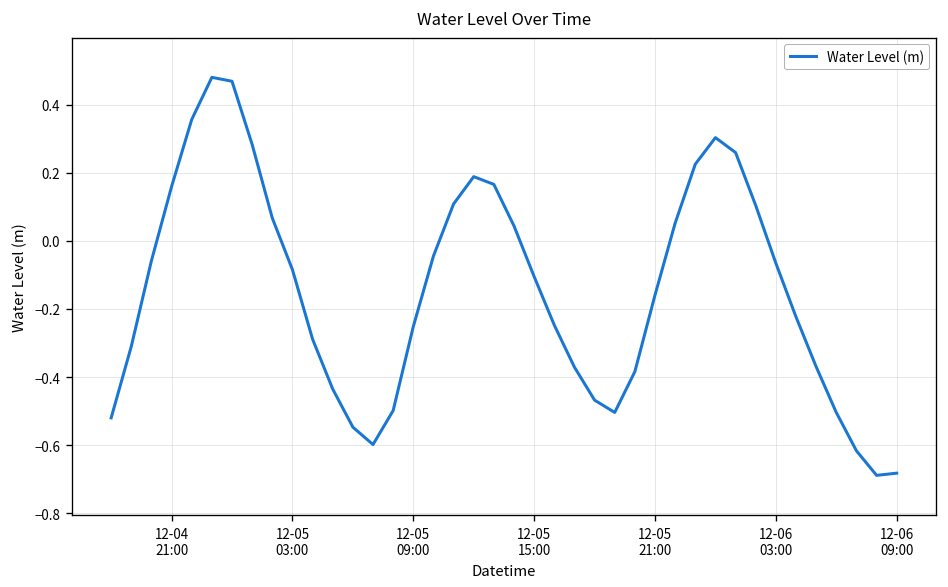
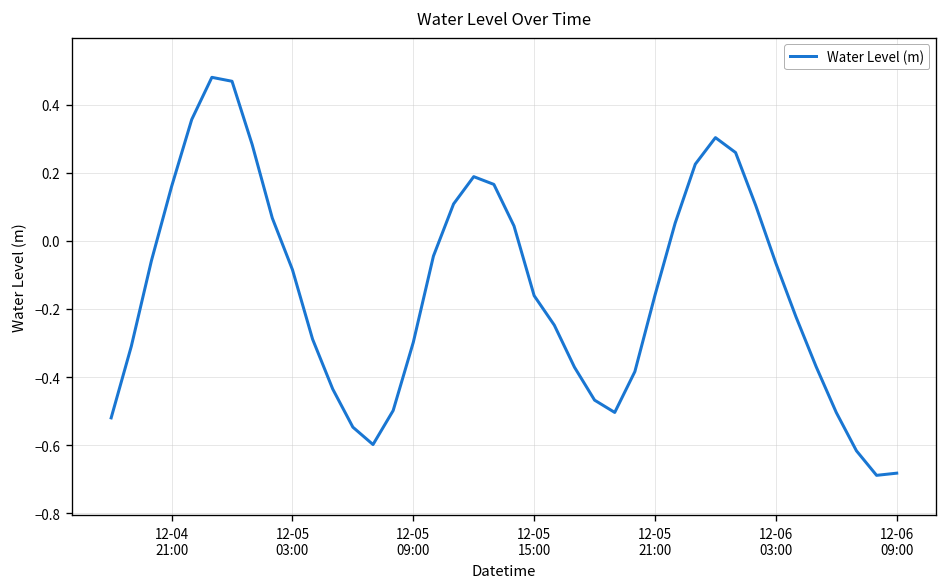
12-05 09:00: -0.25 -> -0.30
12-05 15:00: -0.10 -> -0.16
